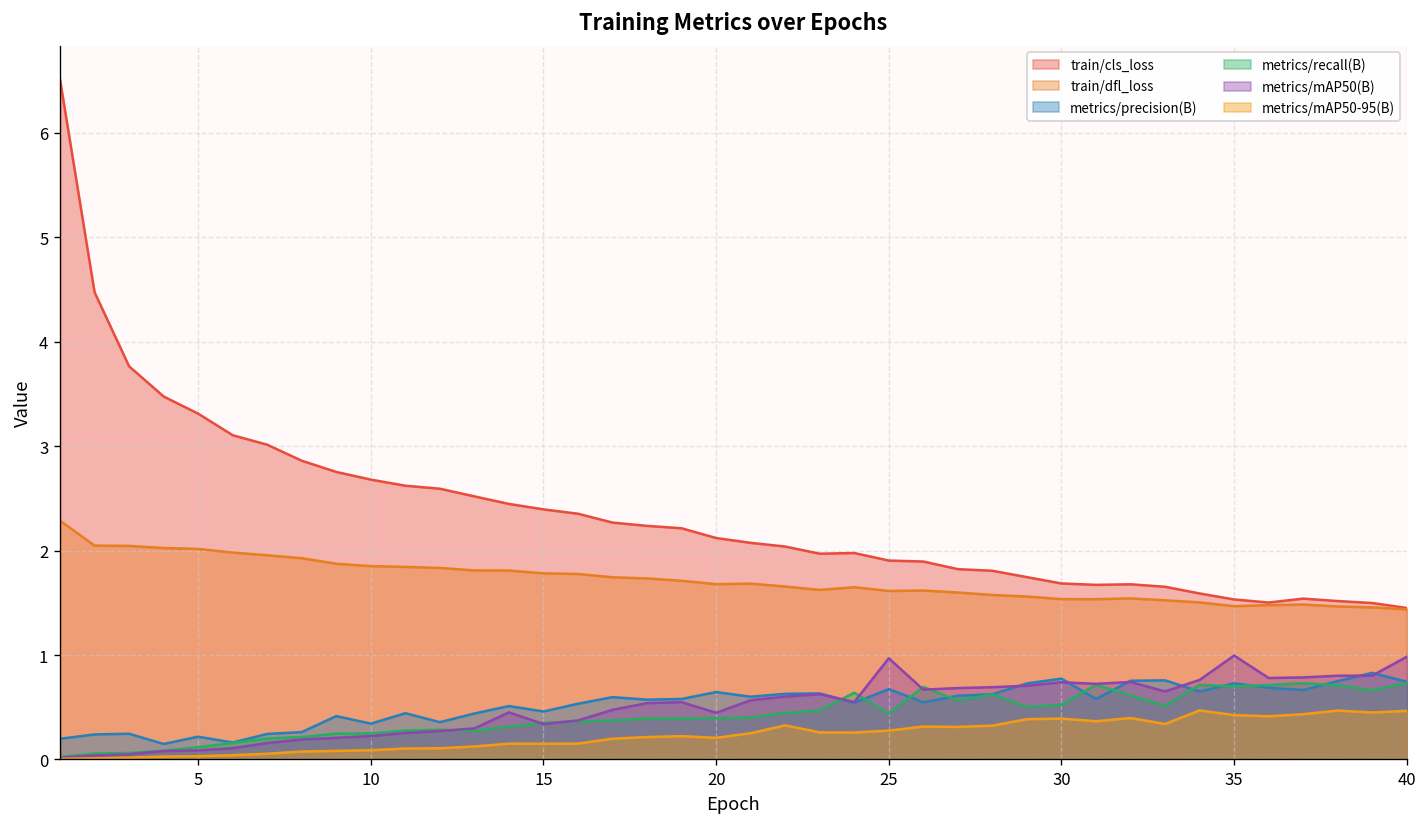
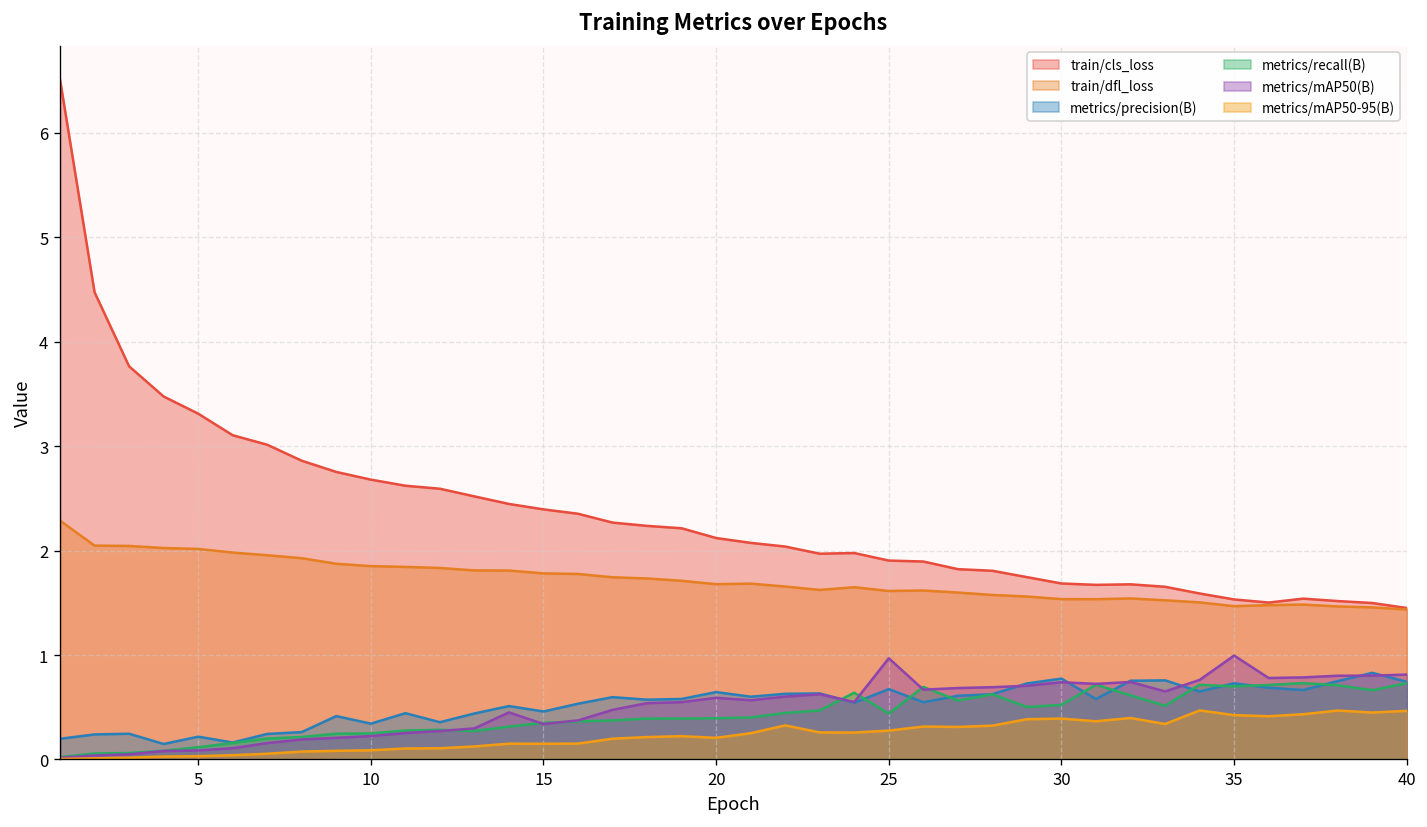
metrics/mAP50(B), 20: 0.4 -> 0.6
metrics/mAP50(B), 40: 1.0 -> 0.8
